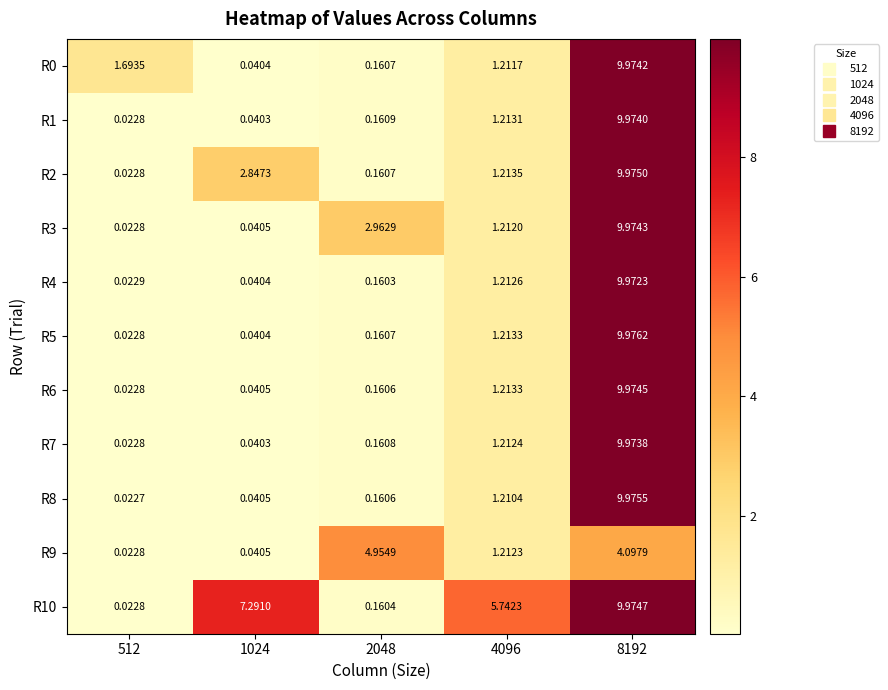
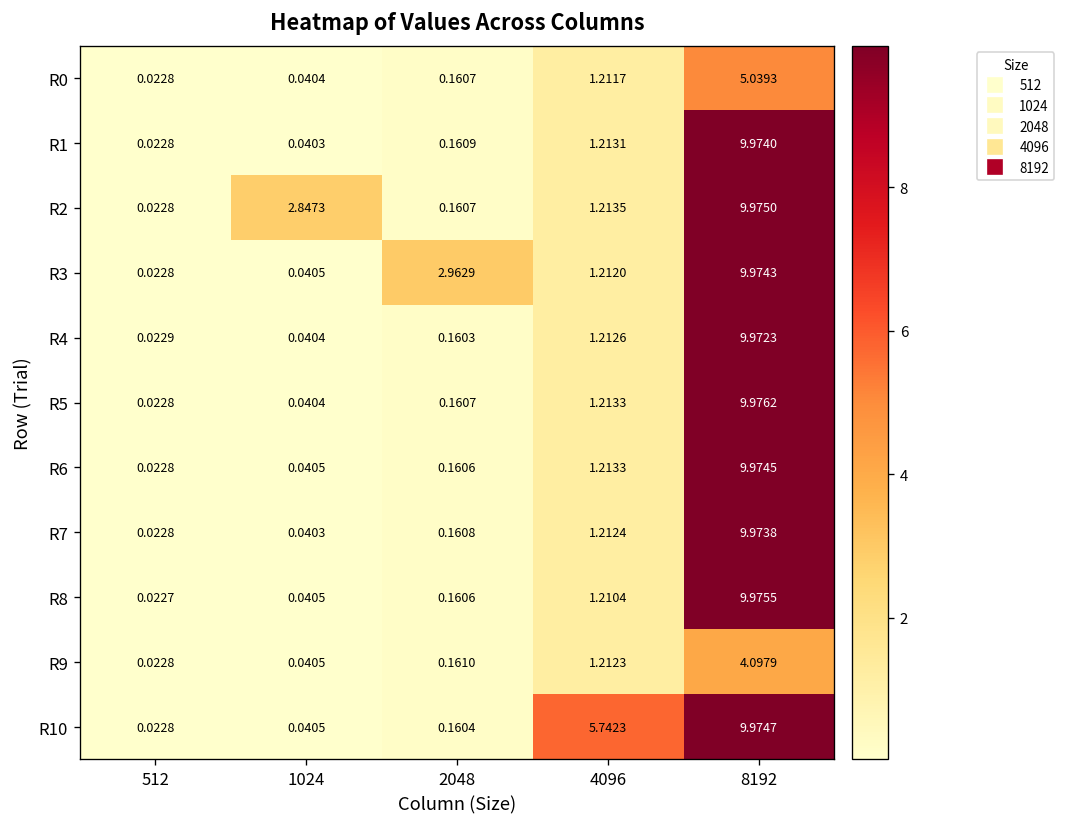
R0, 512: 1.6935 -> 0.0228
R0, 8192: 9.9742 -> 5.0393
R9, 2048: 4.9549 -> 0.1610
R10, 1024: 7.2910 -> 0.0405
